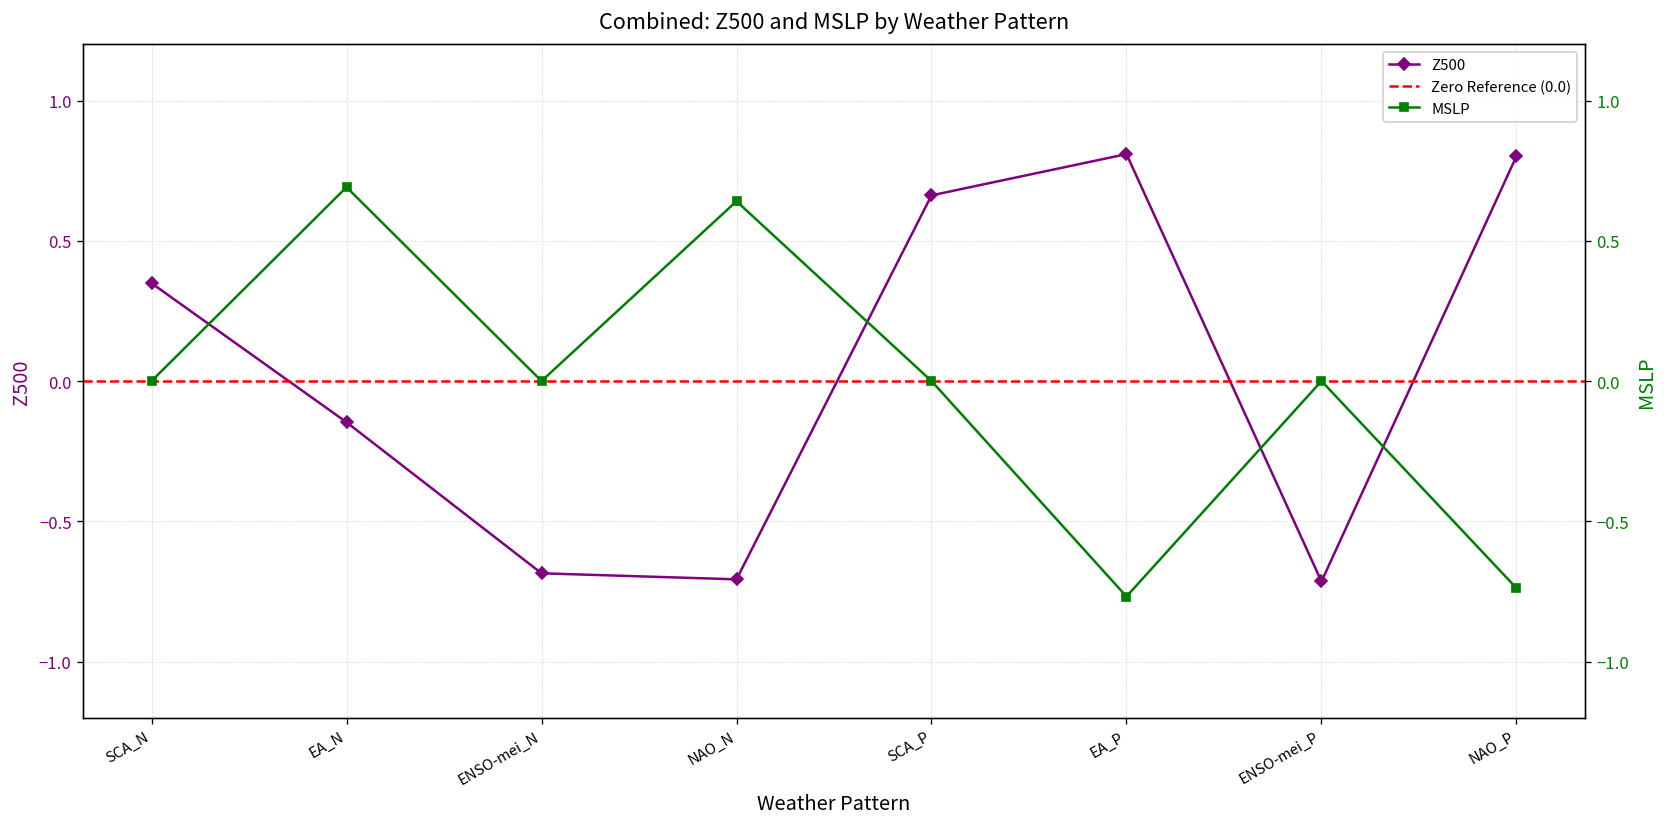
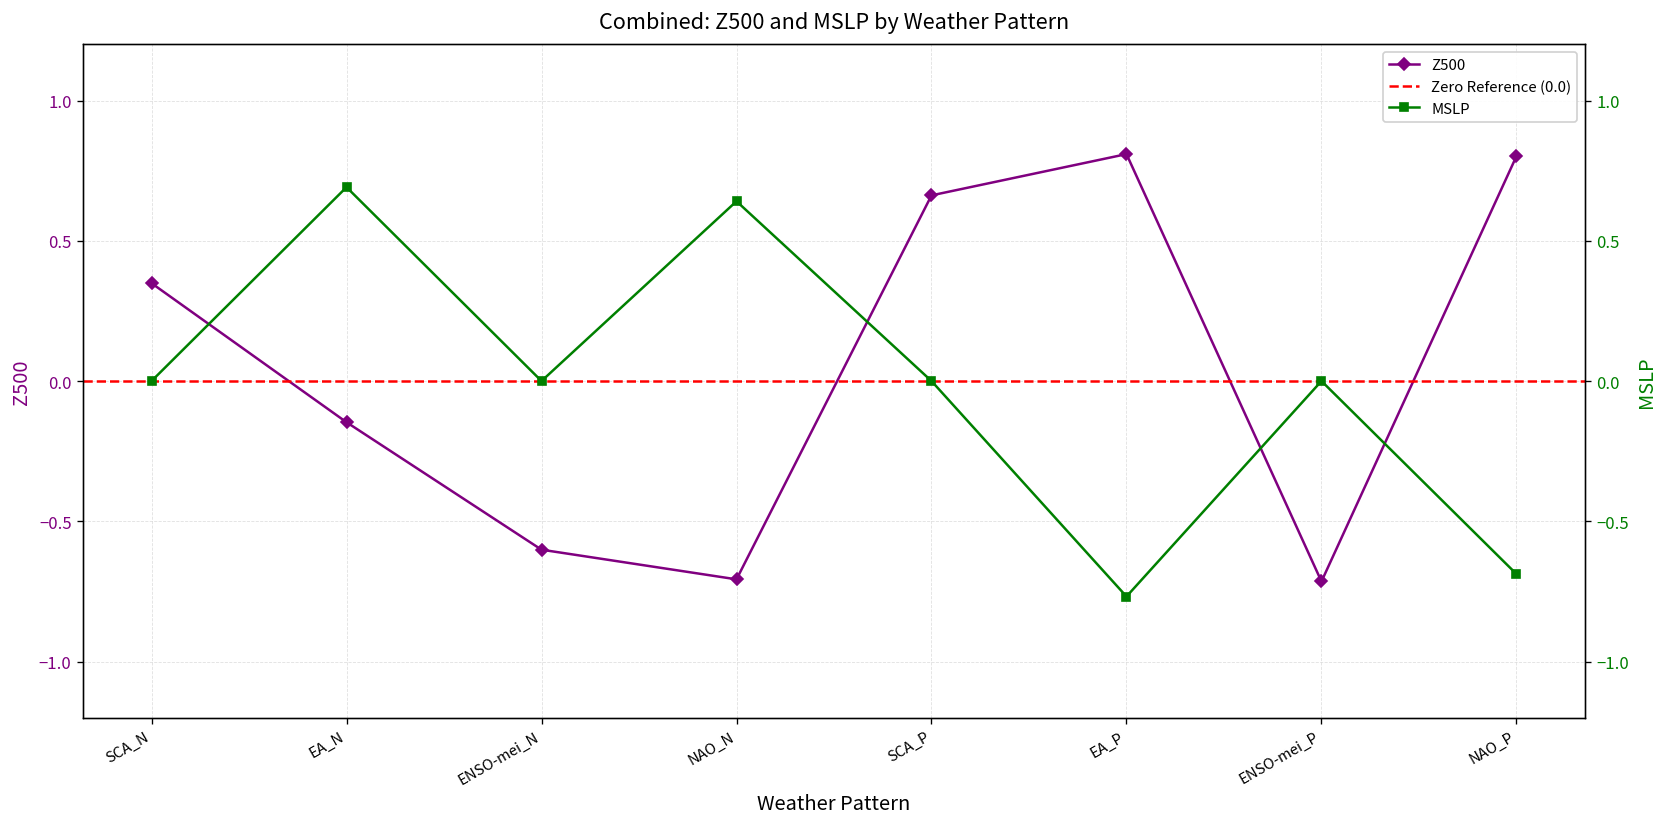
Z500, ENSO-mei_N: -0.69 -> -0.60
MSLP, NAO_P: -0.74 -> -0.69
